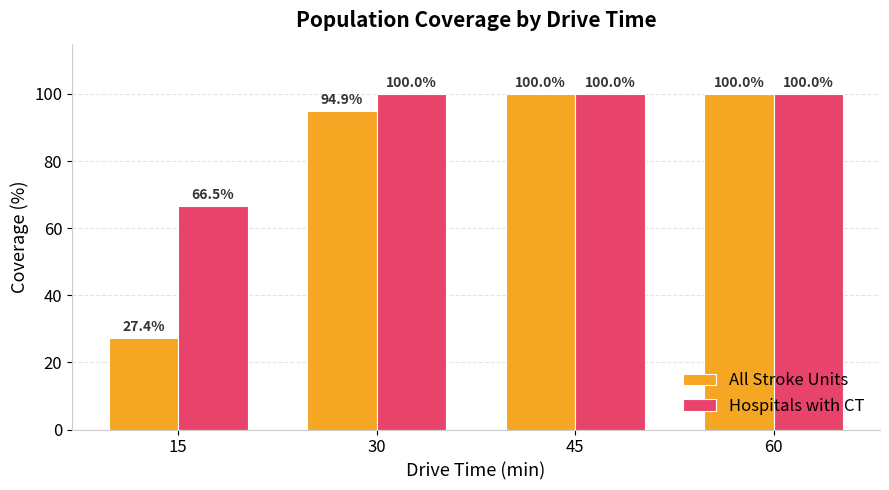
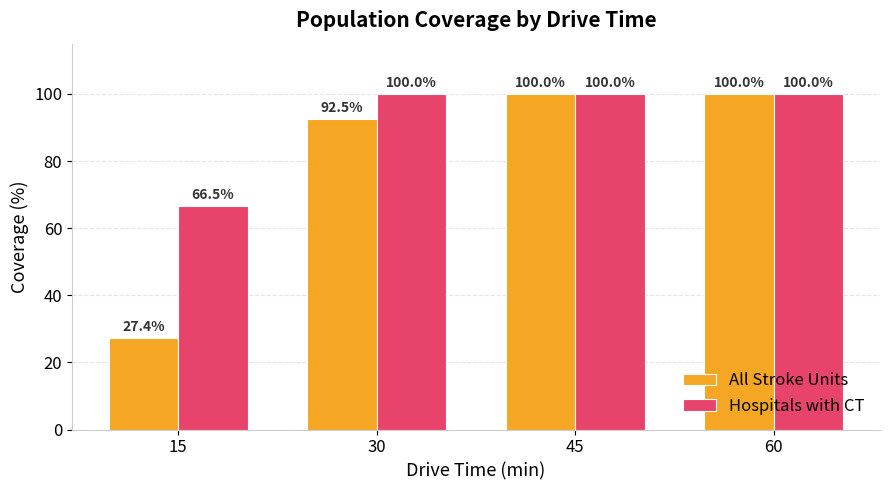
All Stroke Units, 30: 94.9% -> 92.5%
